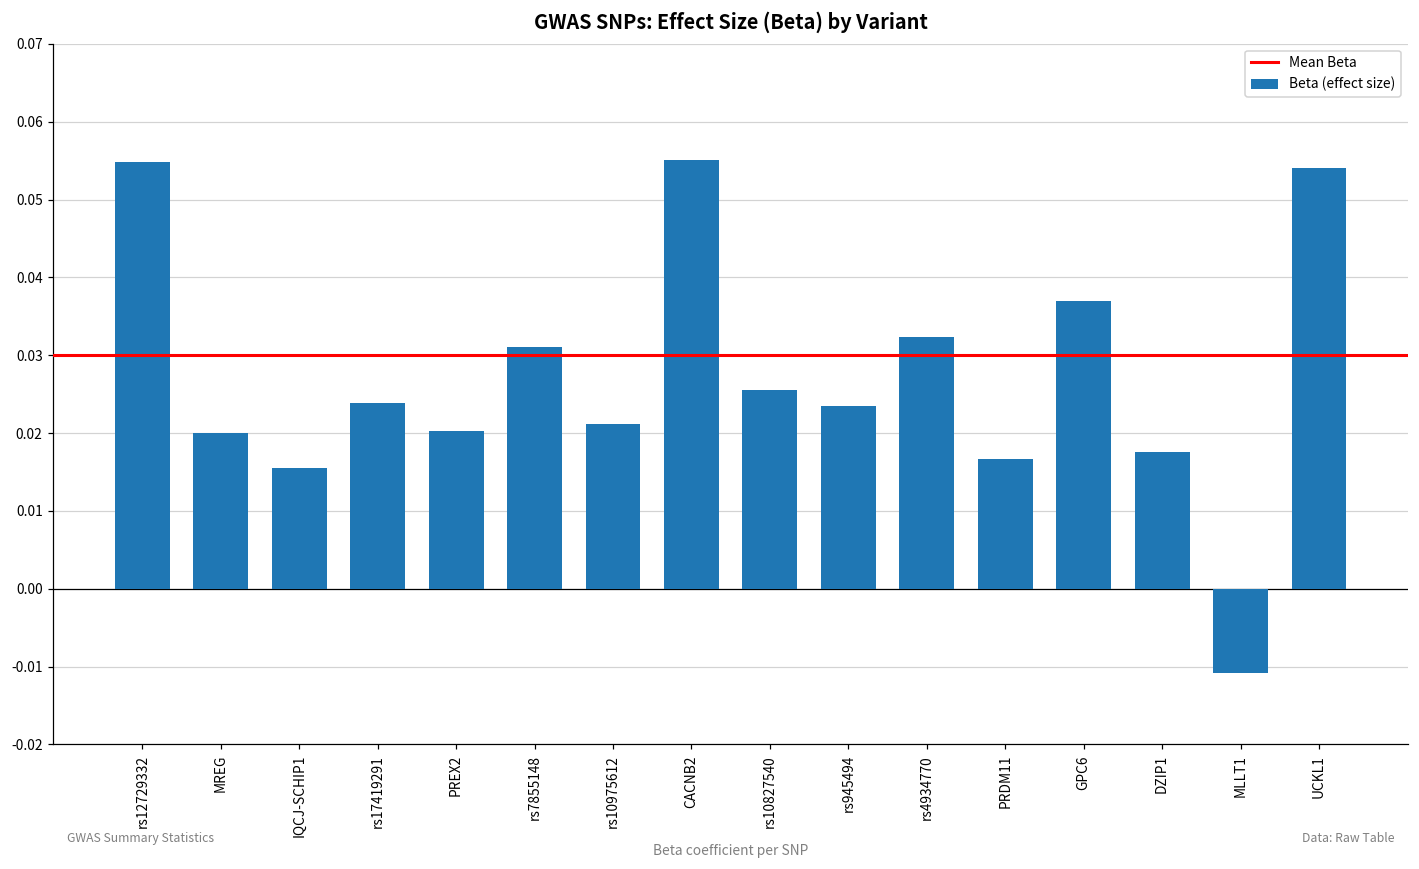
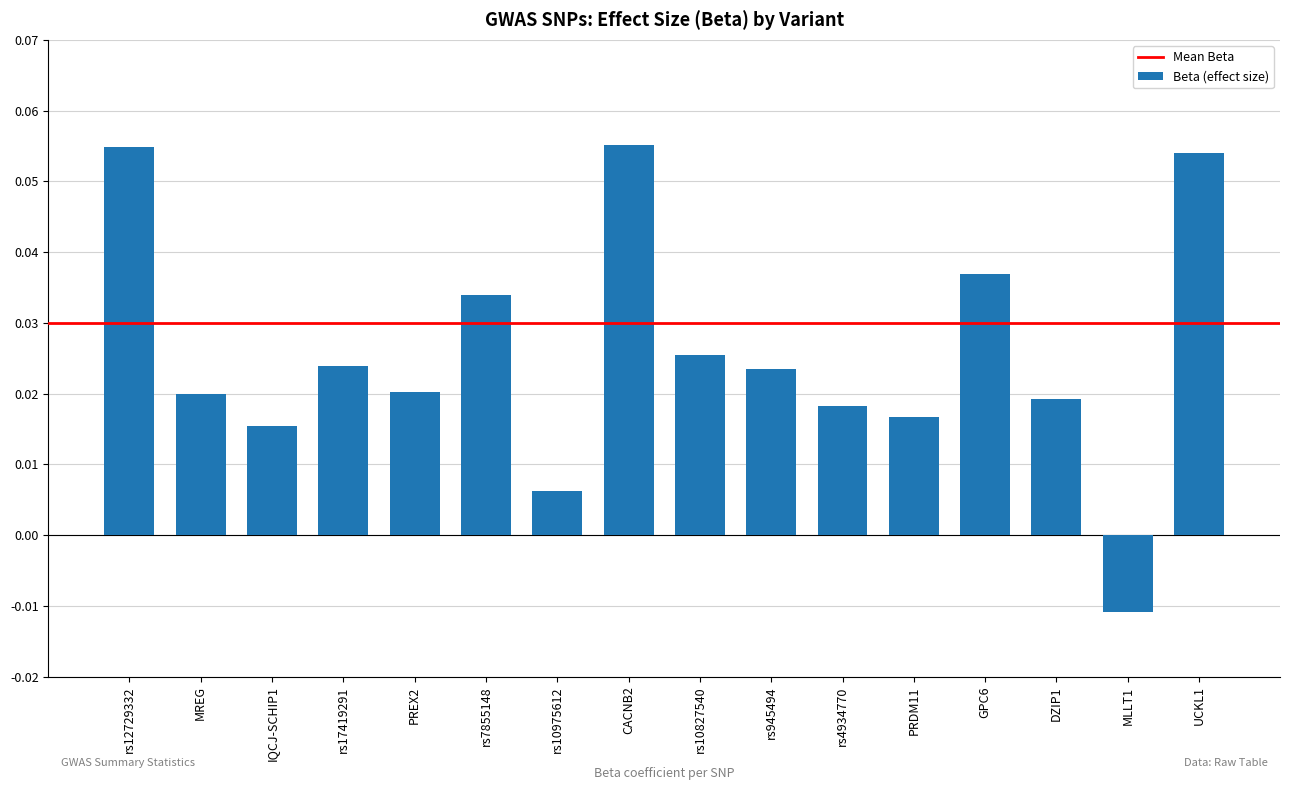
rs7855148: 0.031 -> 0.034
rs10975612: 0.021 -> 0.006
rs4934770: 0.032 -> 0.018
DZIP1: 0.018 -> 0.019
